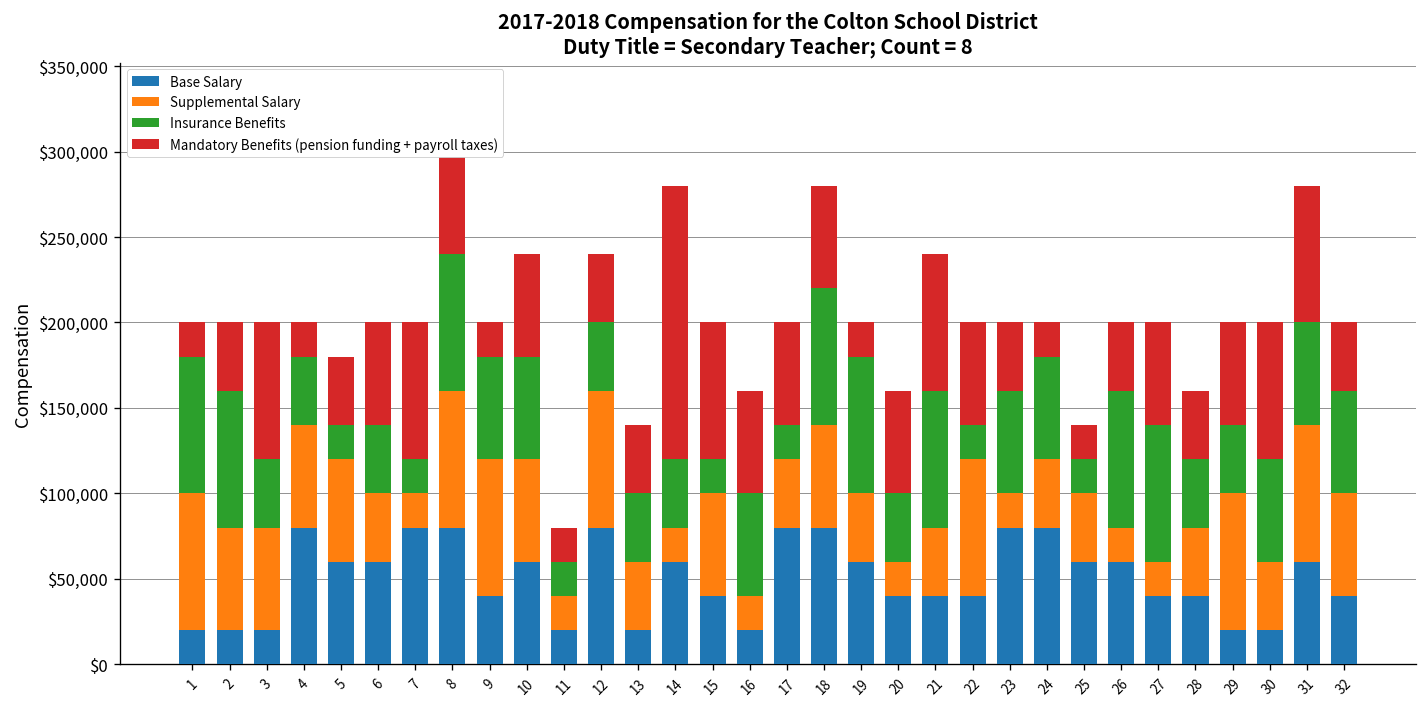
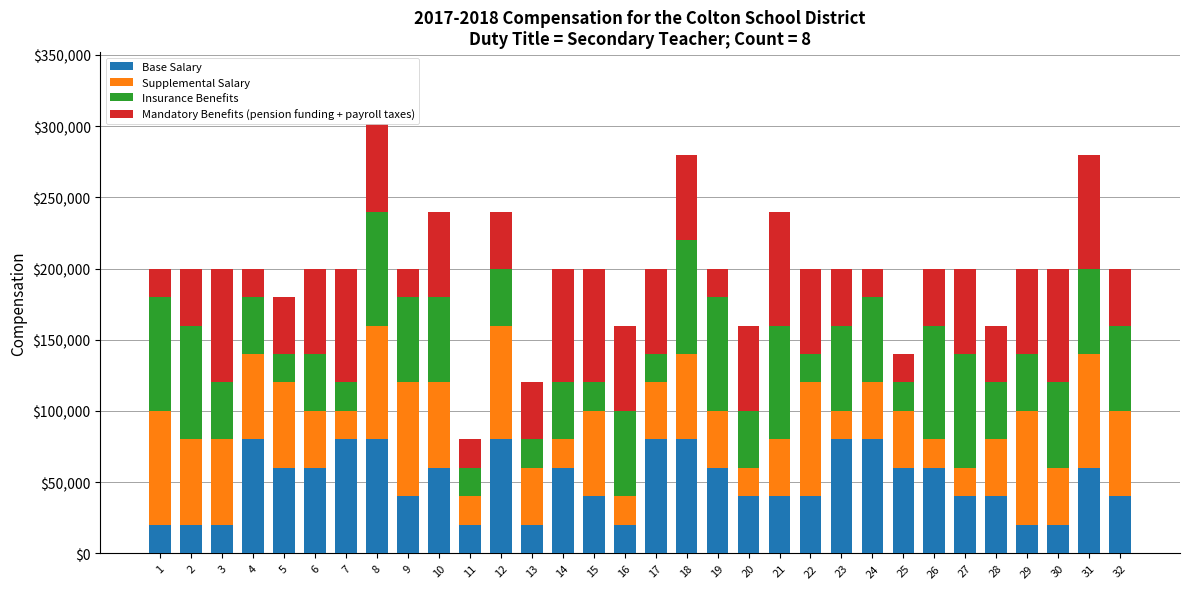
Insurance Benefits, 13: $40,000 -> $20,000
Mandatory Benefits (pension funding + payroll taxes), 14: $160,000 -> $80,000
